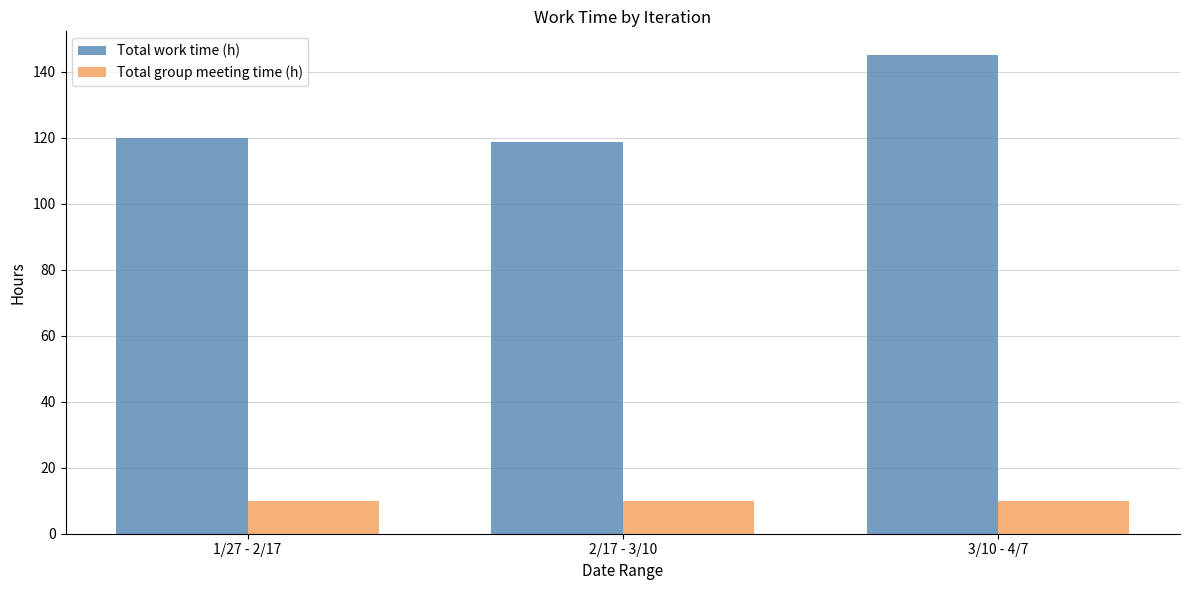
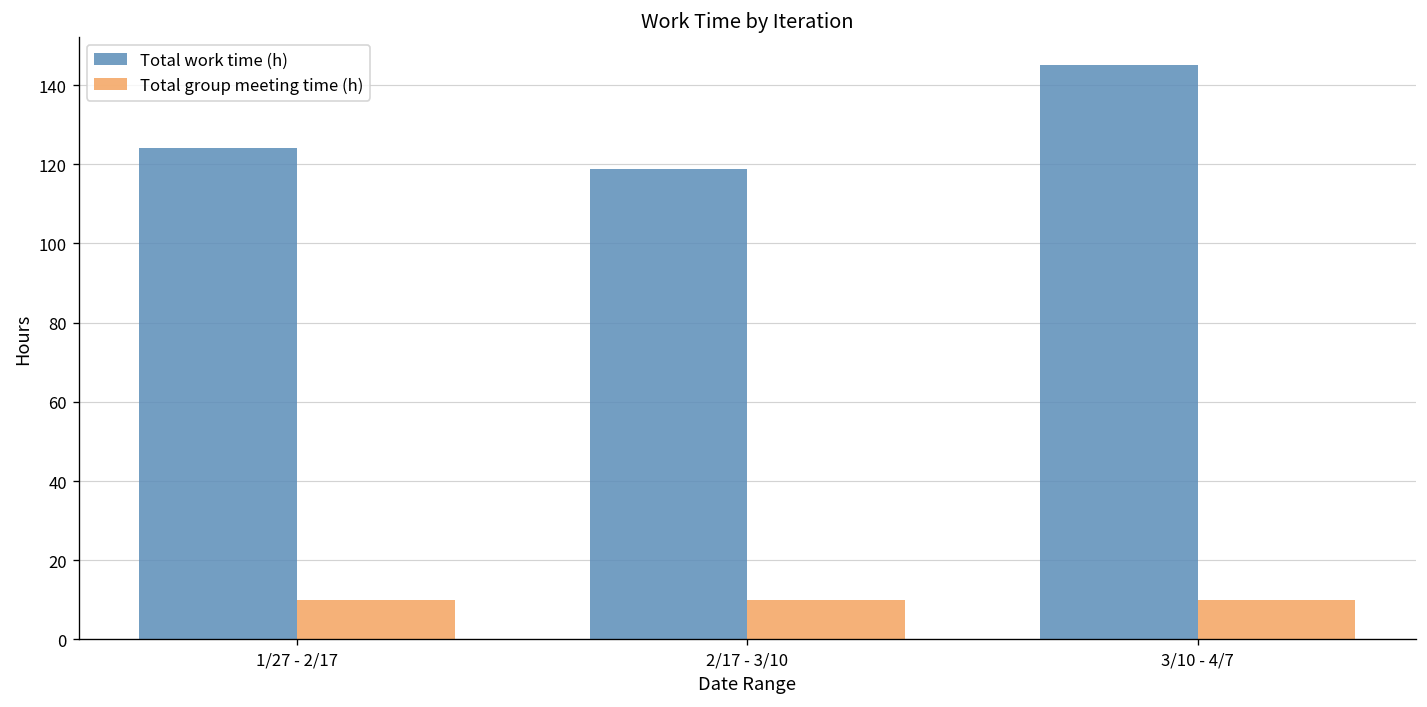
Total work time (h), 1/27 - 2/17: 120 -> 124
